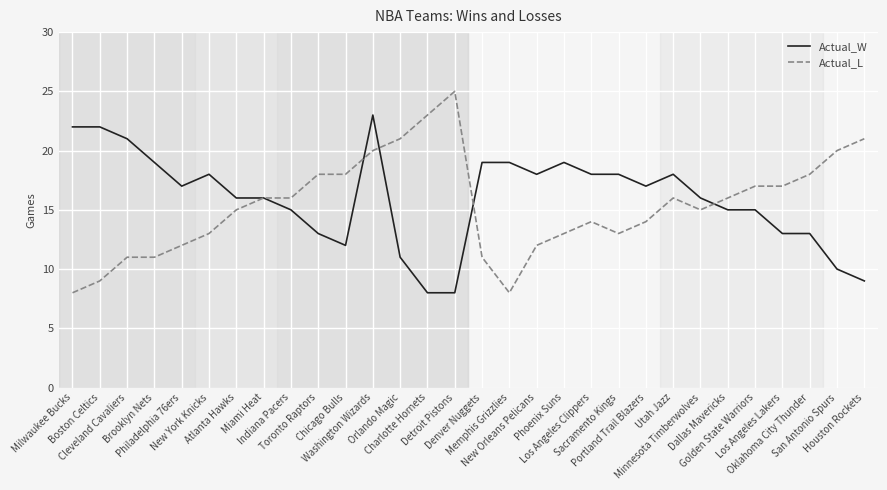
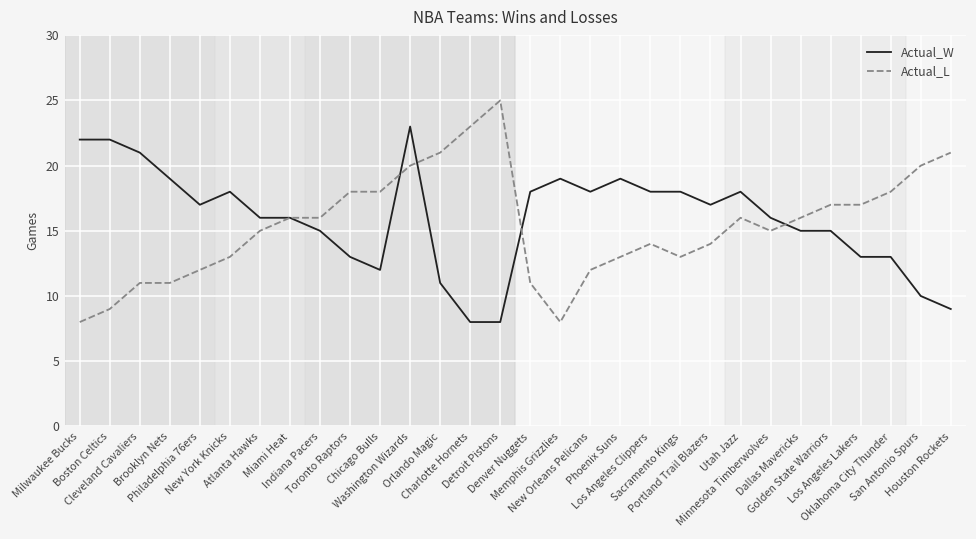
Actual_W, Denver Nuggets: 19 -> 18
